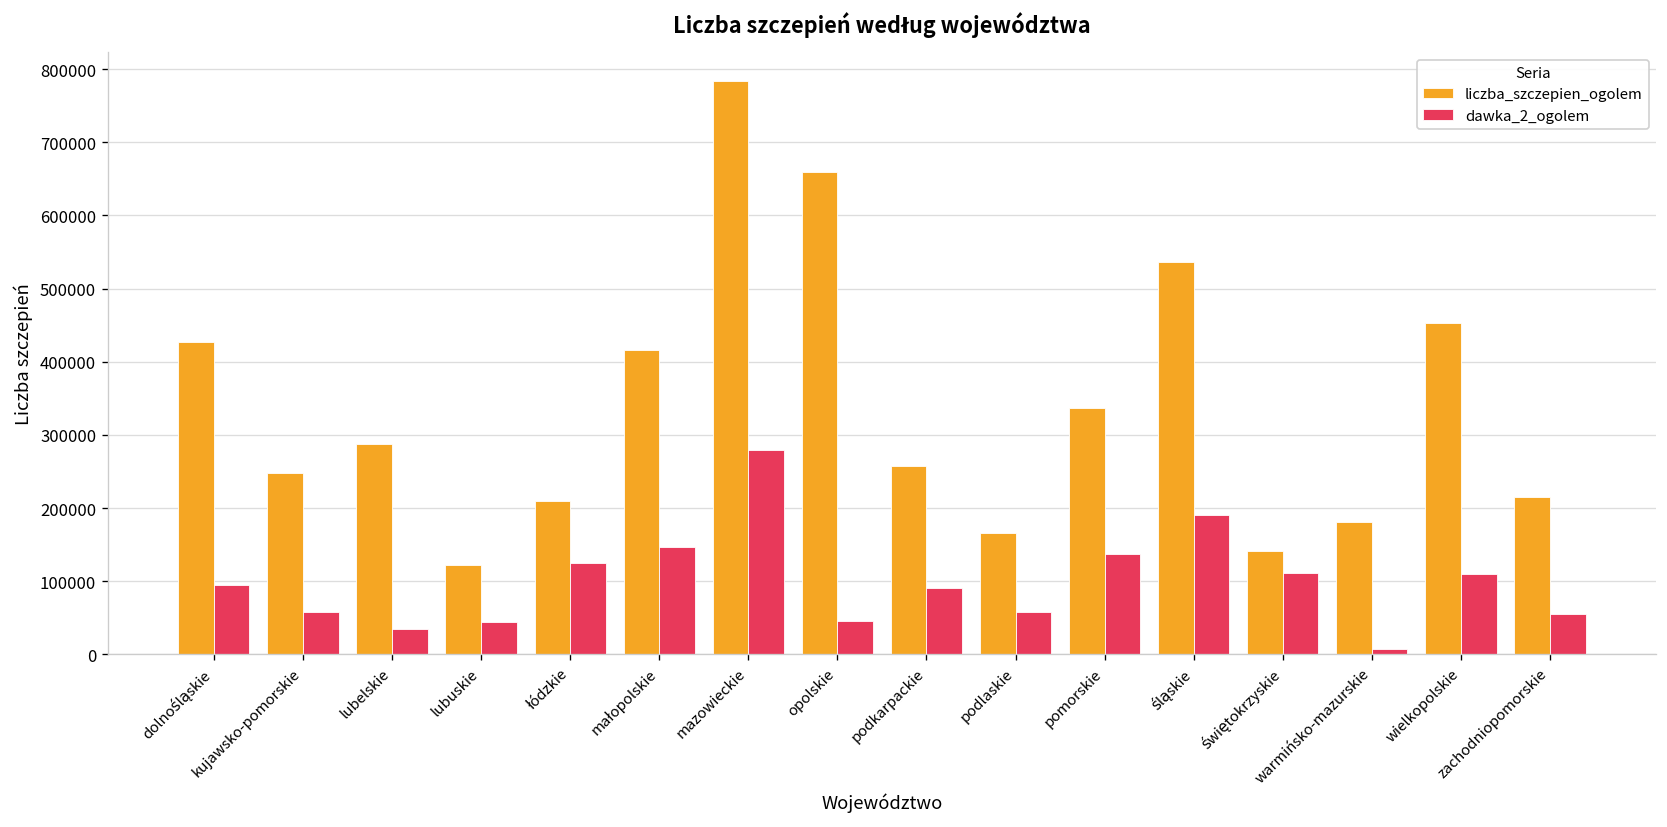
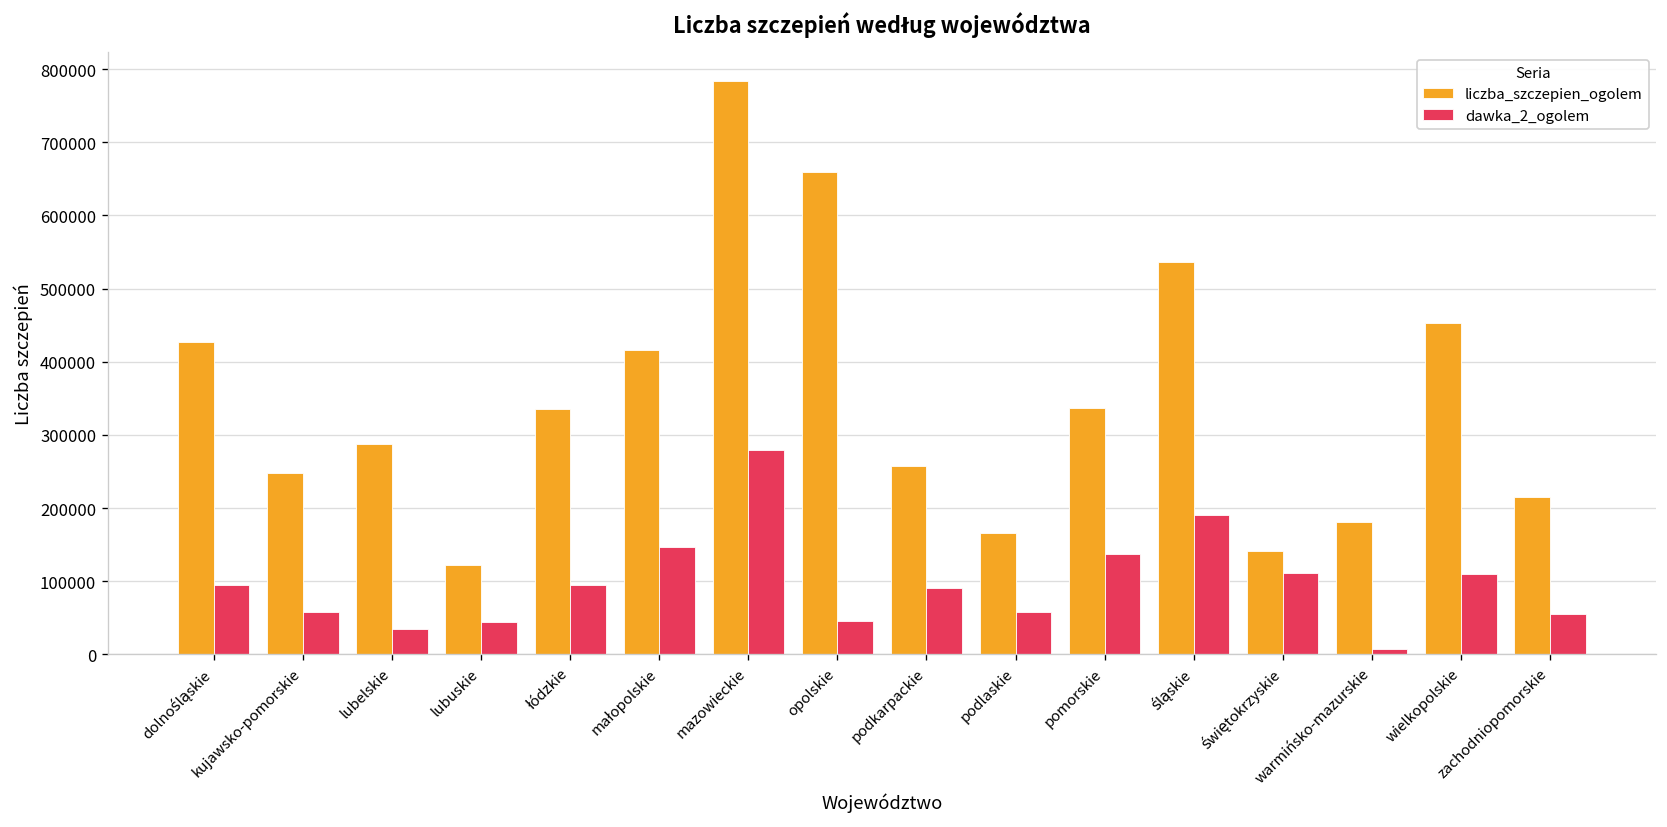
liczba_szczepien_ogolem, łódzkie: 210000 -> 340000
dawka_2_ogolem, łódzkie: 120000 -> 90000
